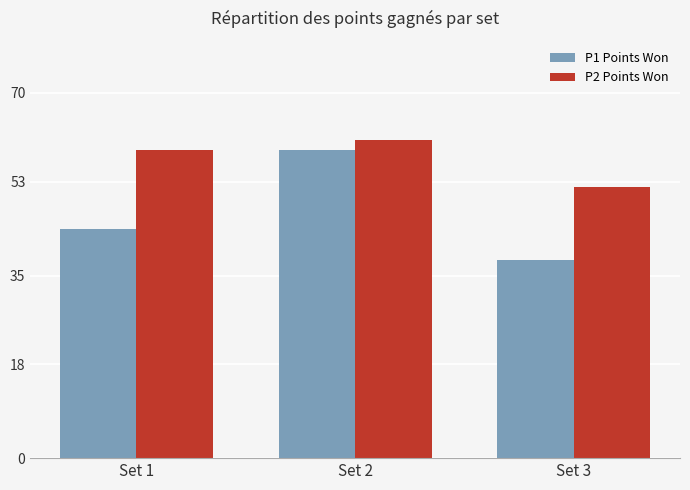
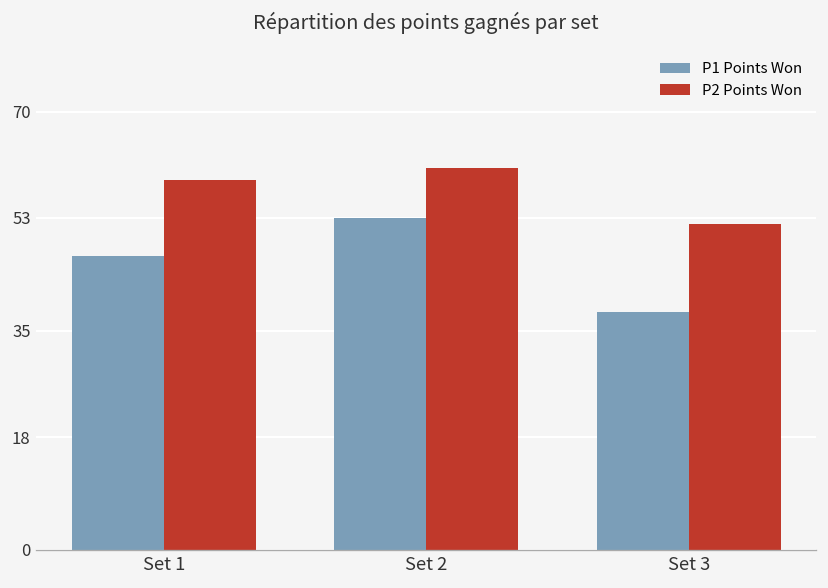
P1 Points Won, Set 1: 44 -> 47
P1 Points Won, Set 2: 59 -> 53
